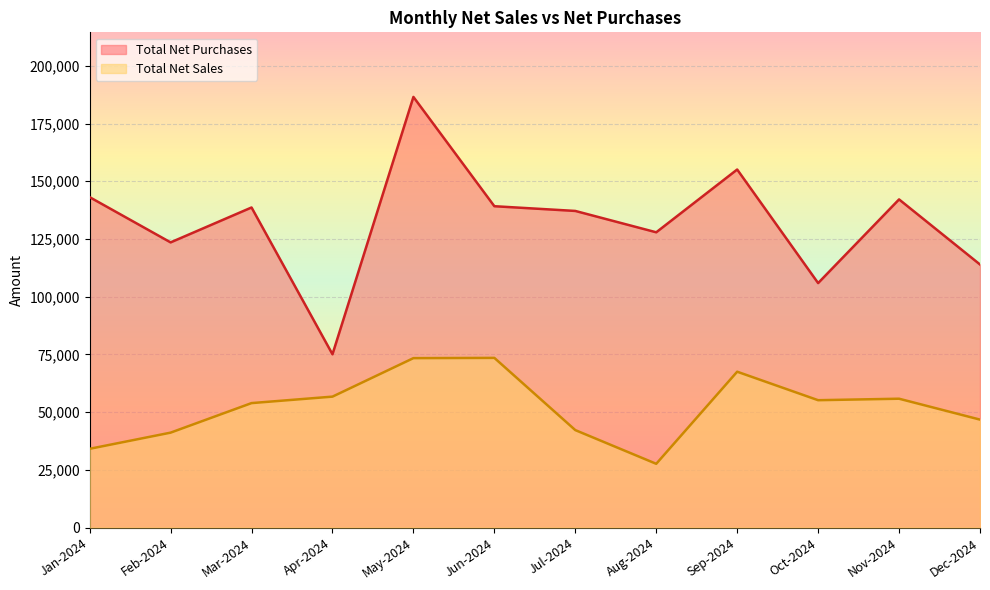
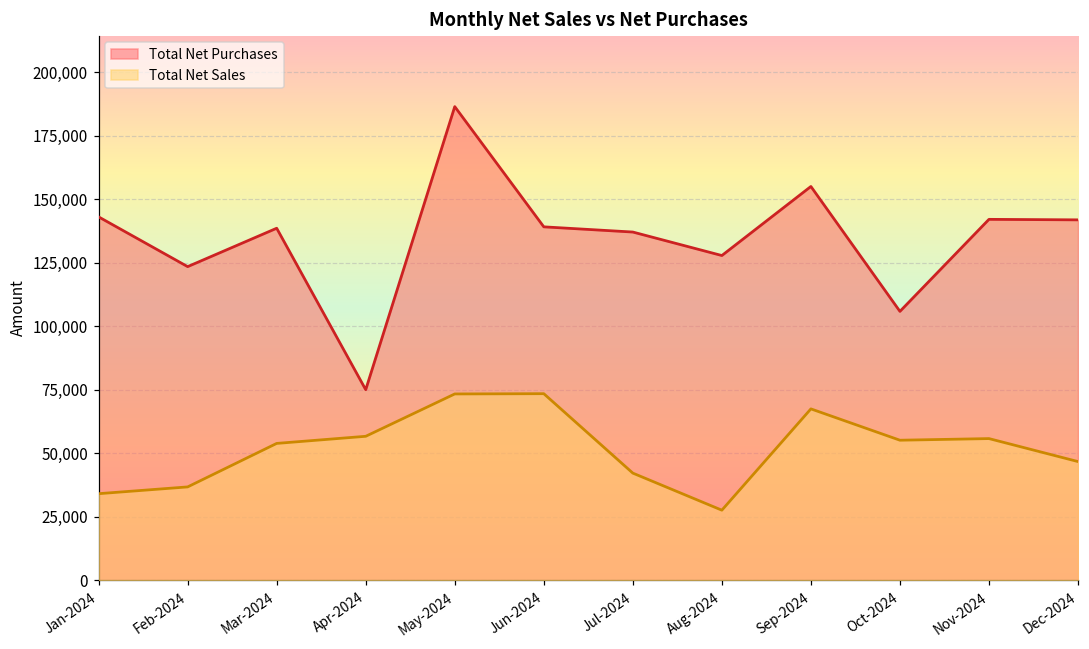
Total Net Sales, Feb-2024: 41,000 -> 37,000
Total Net Purchases, Dec-2024: 114,000 -> 142,000
